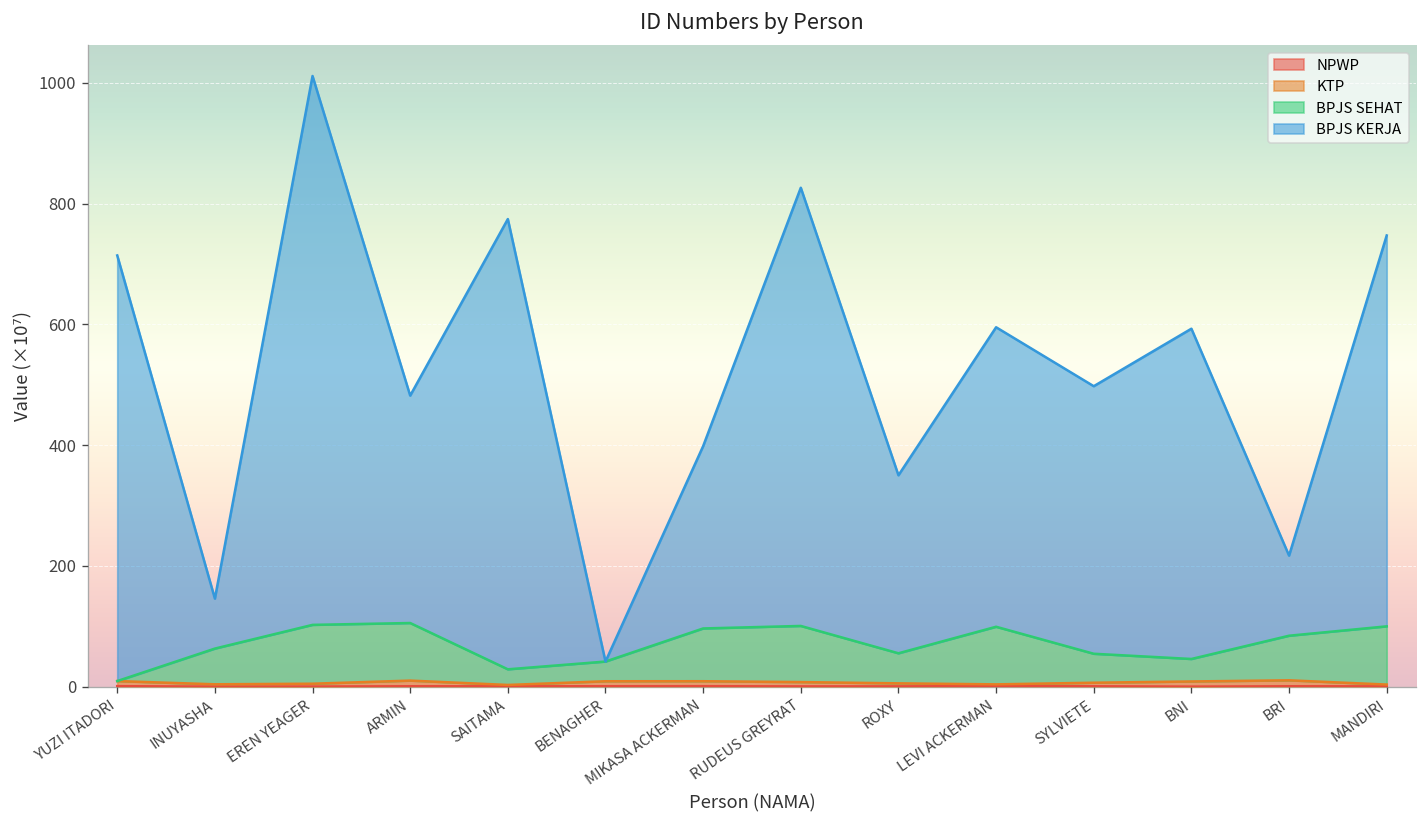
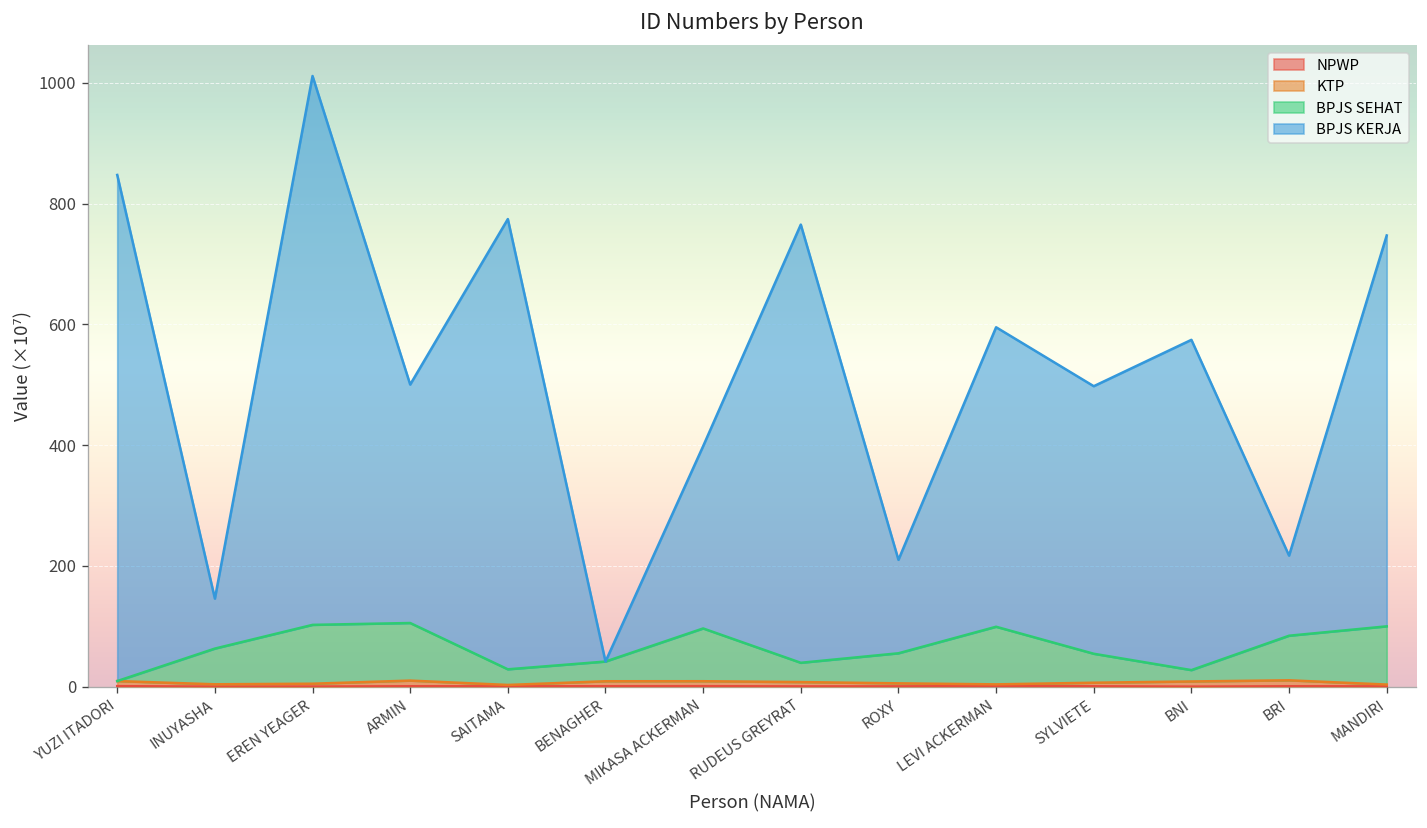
BPJS KERJA, YUZI ITADORI: 700 -> 840
BPJS KERJA, ARMIN: 380 -> 390
BPJS SEHAT, RUDEUS GREYRAT: 90 -> 30
BPJS KERJA, ROXY: 290 -> 150
BPJS SEHAT, BNI: 40 -> 20
